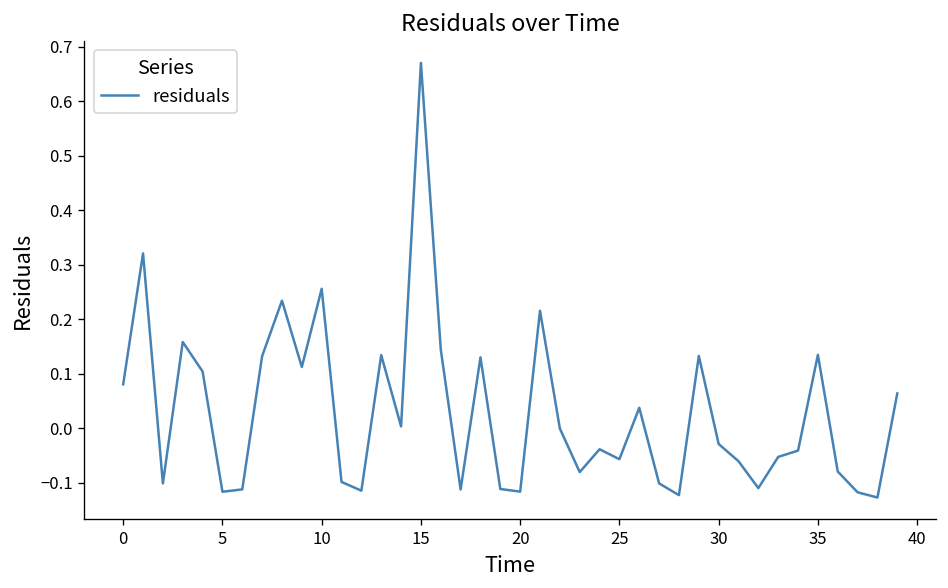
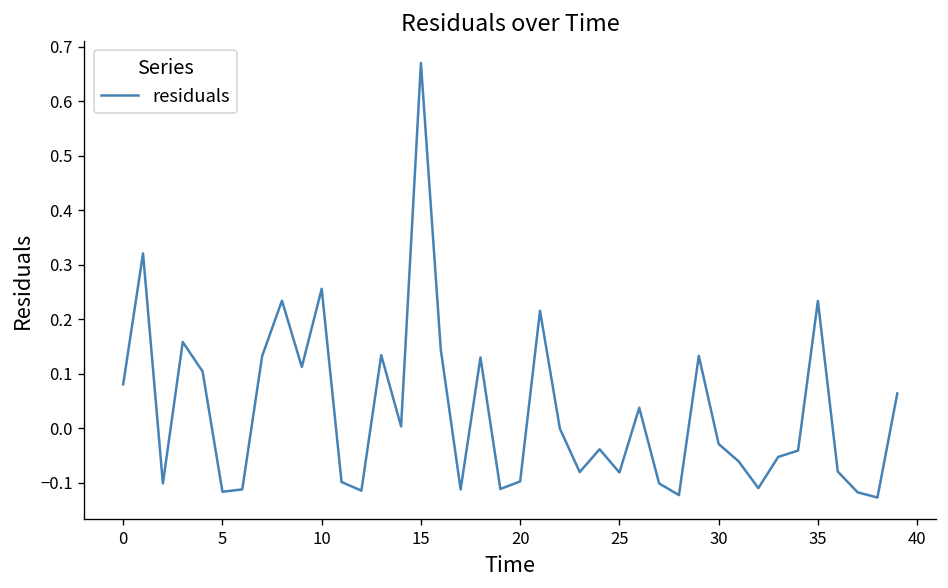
20: -0.12 -> -0.10
25: -0.06 -> -0.08
35: 0.13 -> 0.23
